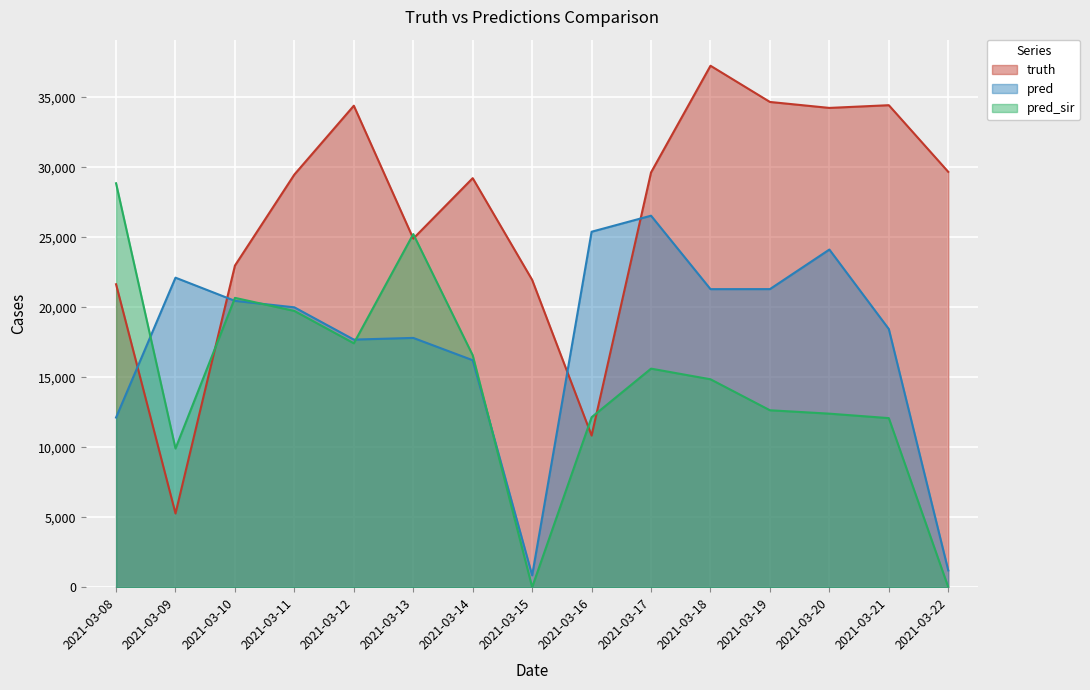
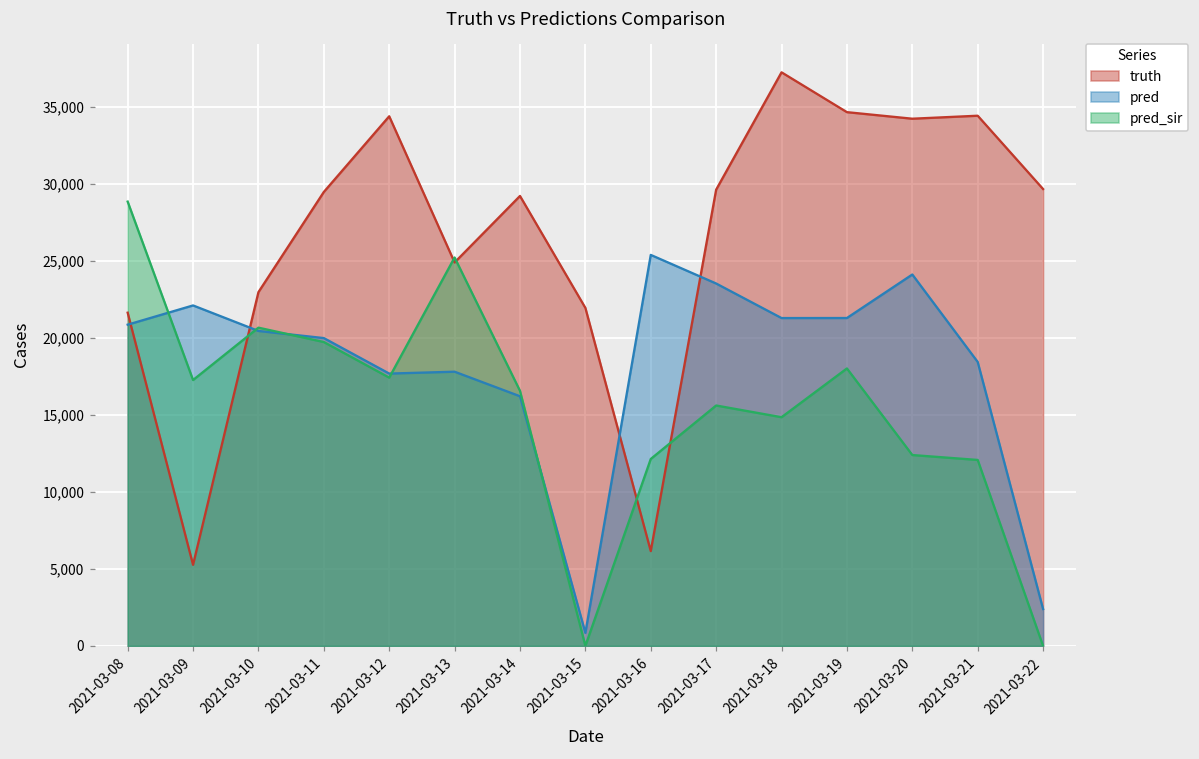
pred, 2021-03-08: 12,100 -> 20,900
pred_sir, 2021-03-09: 9,900 -> 17,300
truth, 2021-03-16: 10,800 -> 6,200
pred, 2021-03-17: 26,500 -> 23,500
pred_sir, 2021-03-19: 12,600 -> 18,000
pred, 2021-03-22: 1,200 -> 2,400
